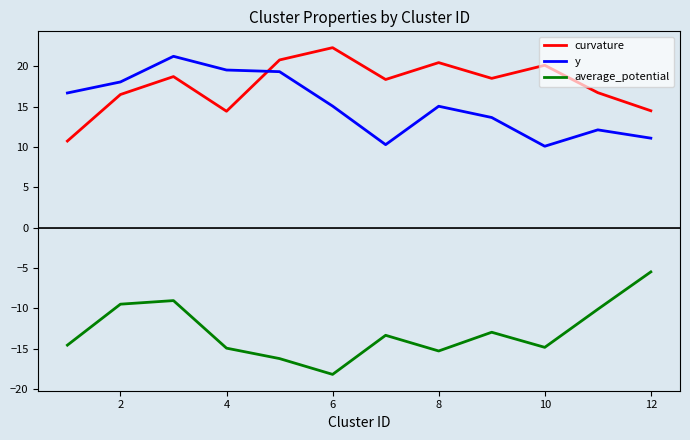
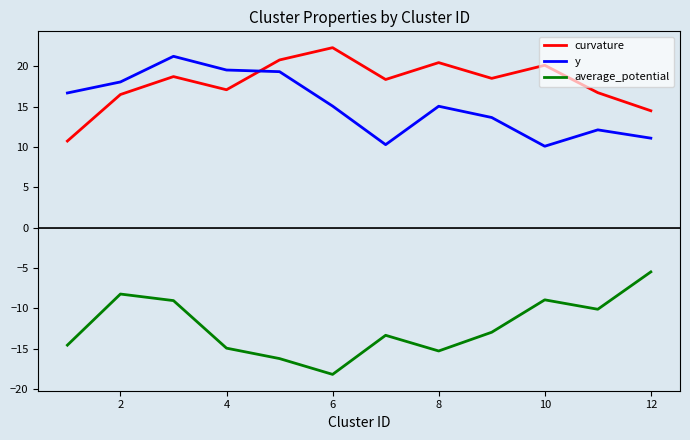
average_potential, 2: -9 -> -8
curvature, 4: 14 -> 17
average_potential, 10: -15 -> -9
